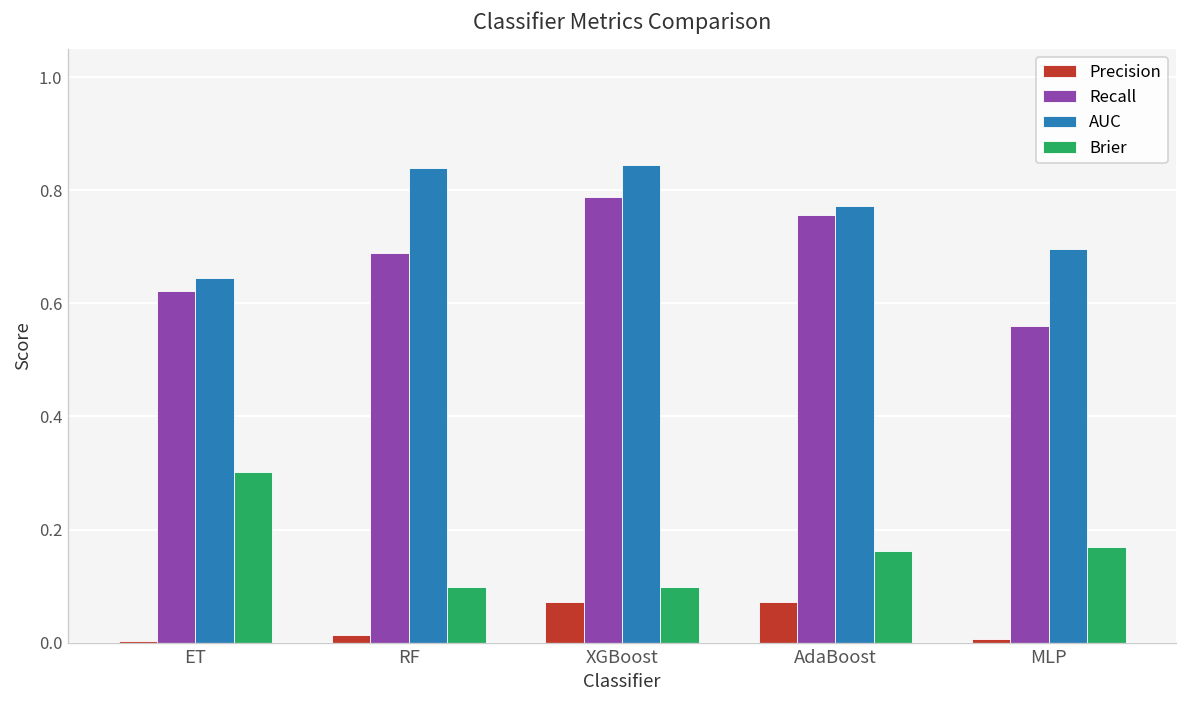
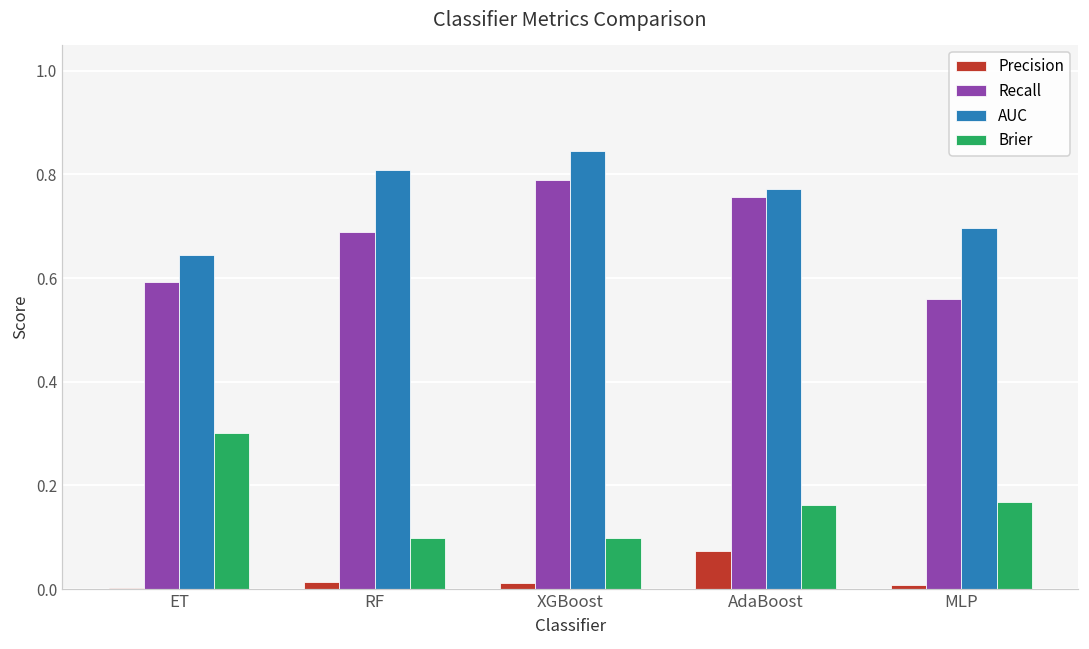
Recall, ET: 0.62 -> 0.59
AUC, RF: 0.84 -> 0.81
Precision, XGBoost: 0.07 -> 0.01
